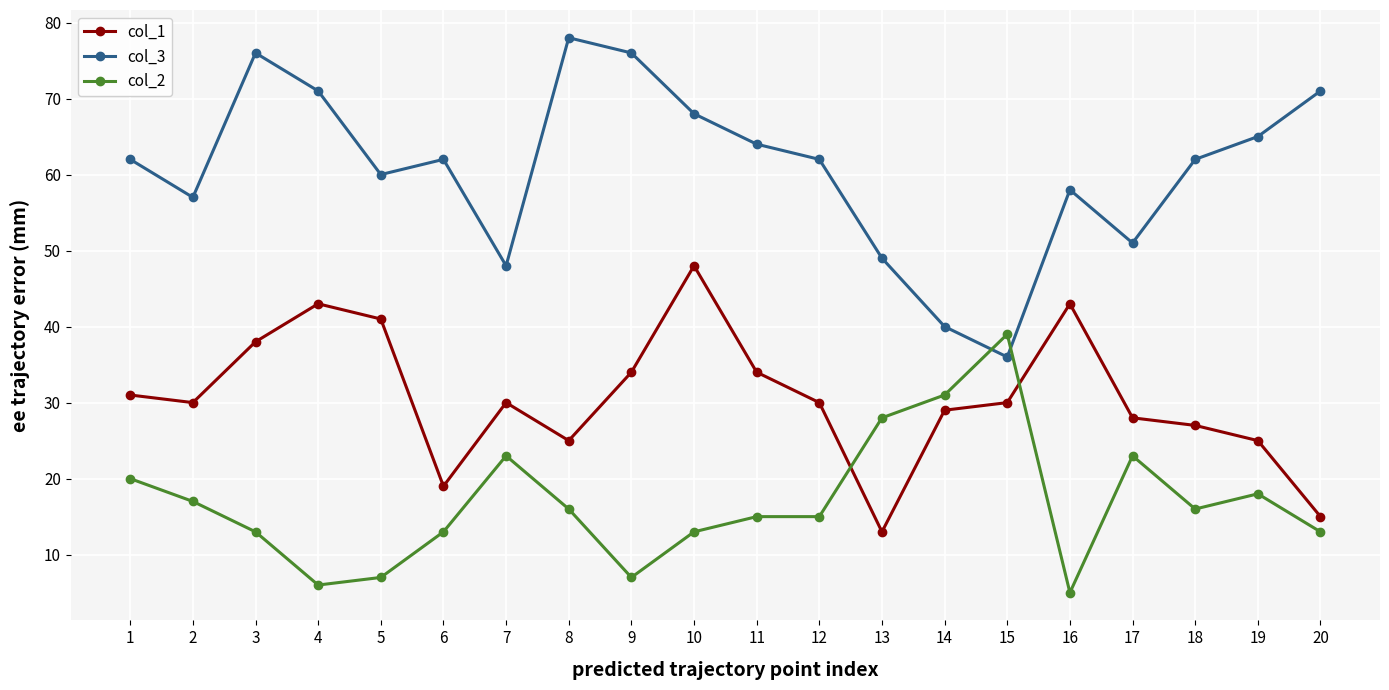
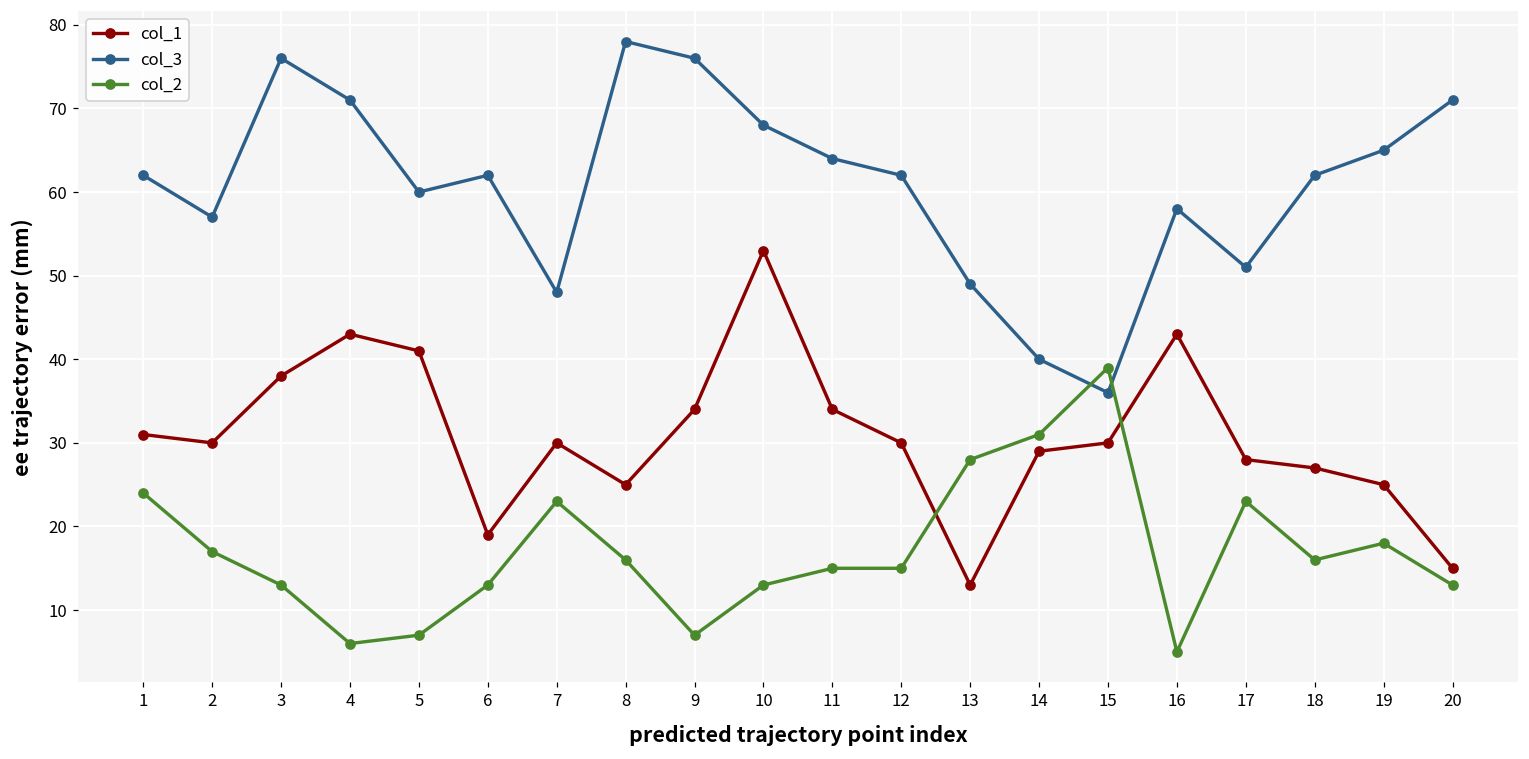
col_2, 1: 20 -> 24
col_1, 10: 48 -> 53
